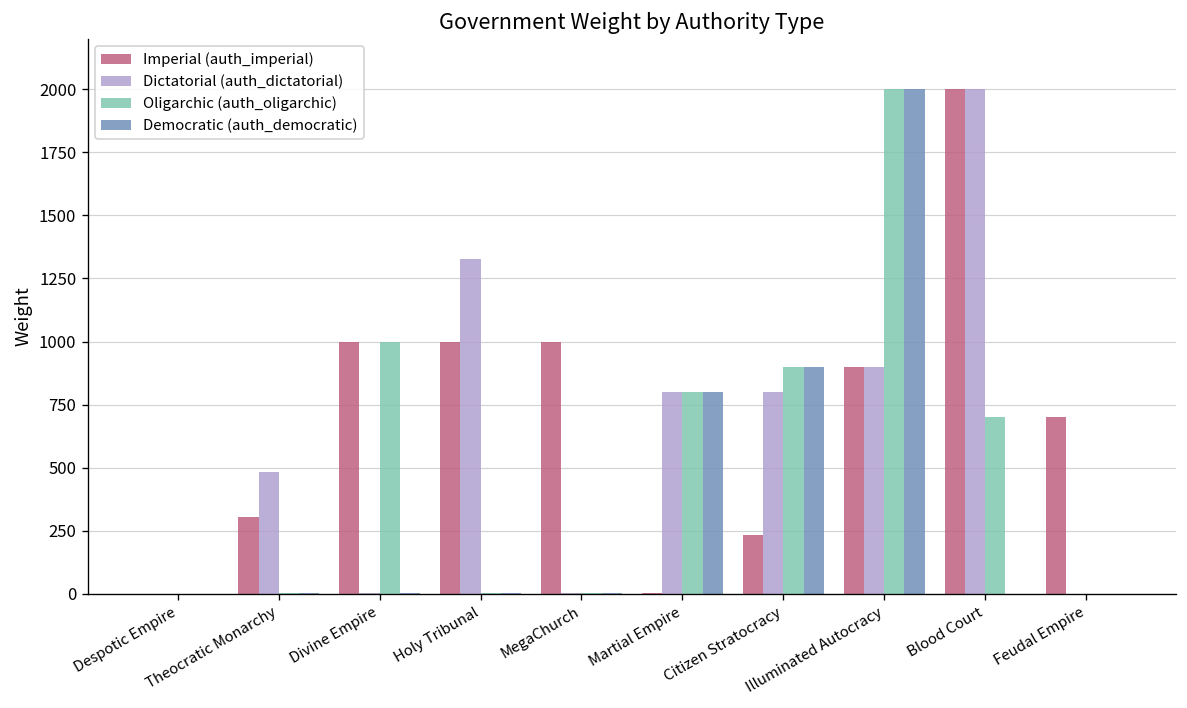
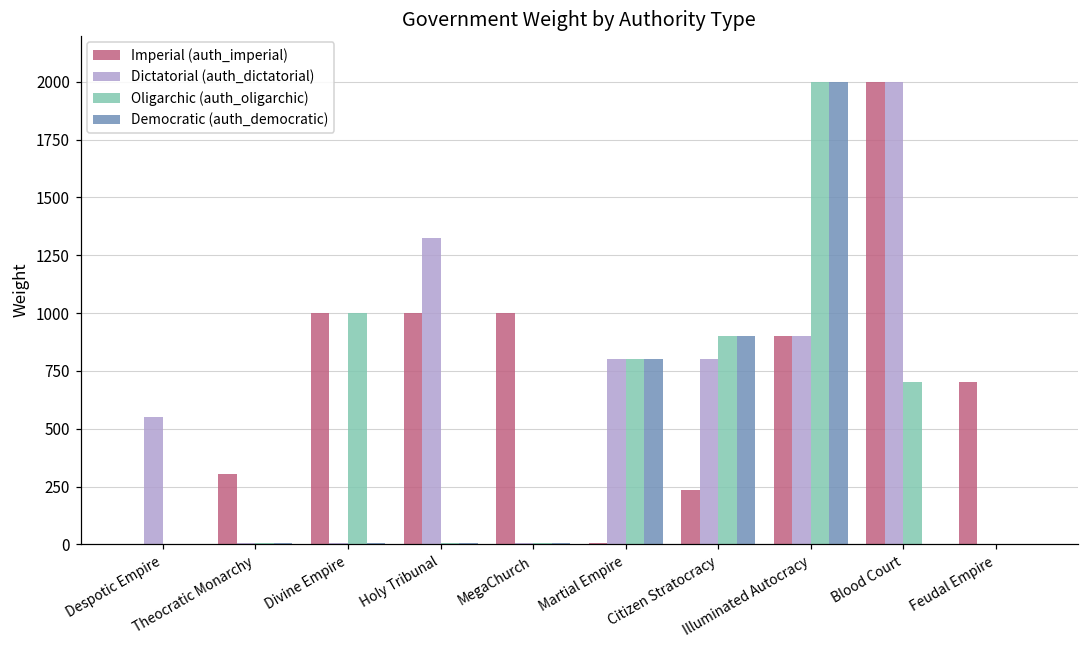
Dictatorial (auth_dictatorial), Despotic Empire: 0 -> 550
Dictatorial (auth_dictatorial), Theocratic Monarchy: 480 -> 10
